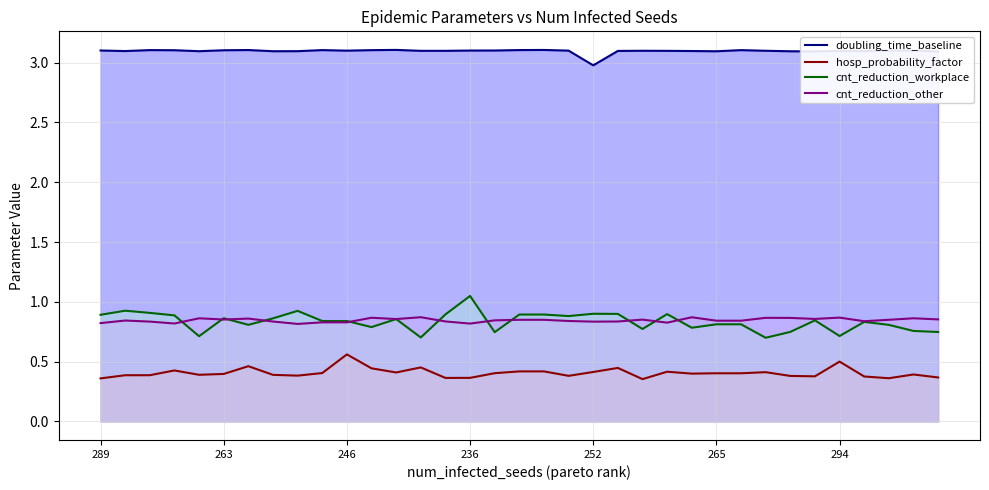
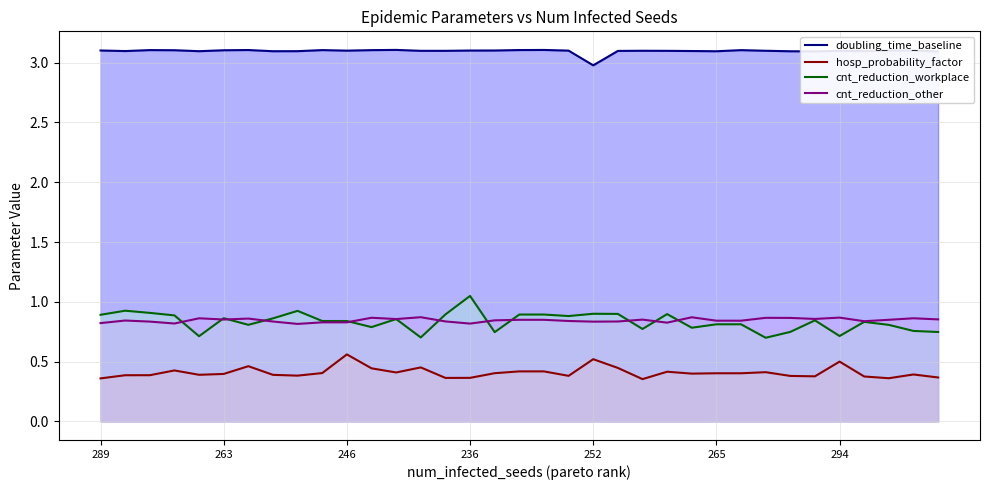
hosp_probability_factor, 252: 0.41 -> 0.52
